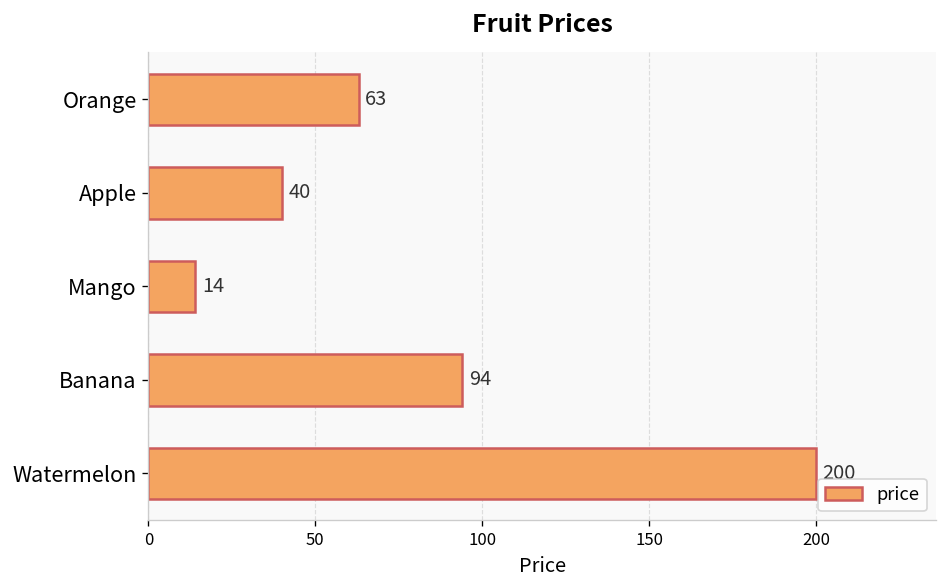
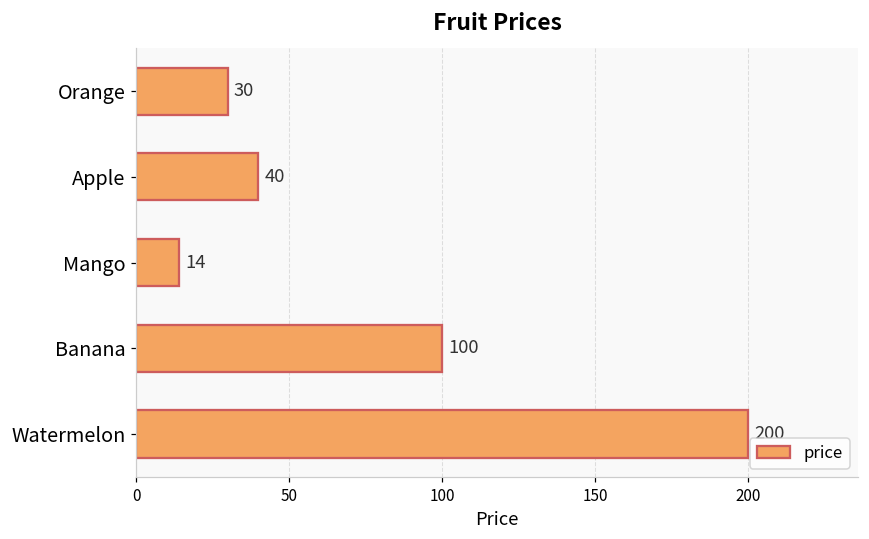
Orange: 63 -> 30
Banana: 94 -> 100
